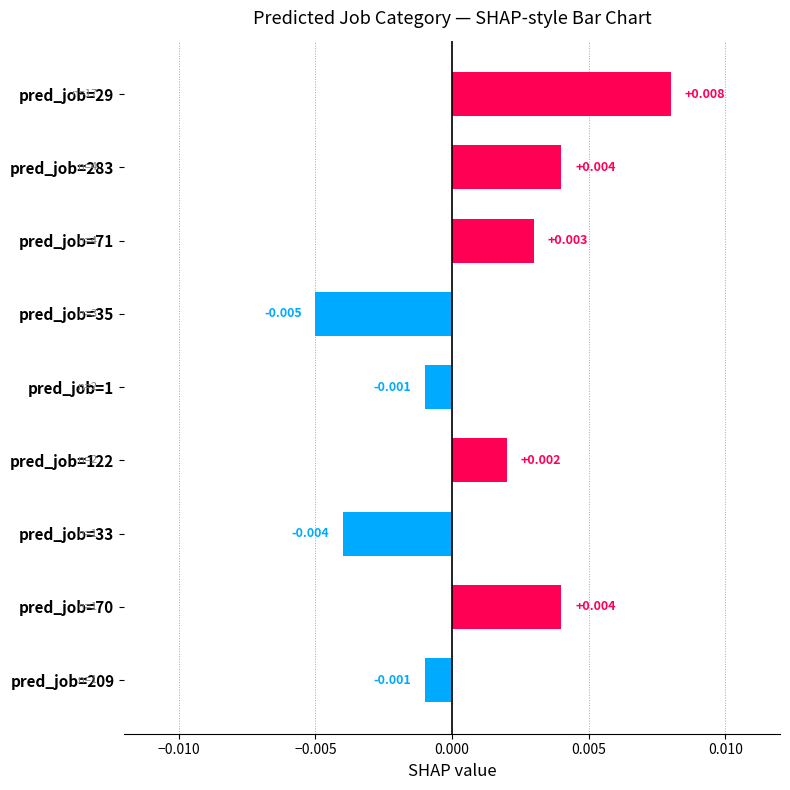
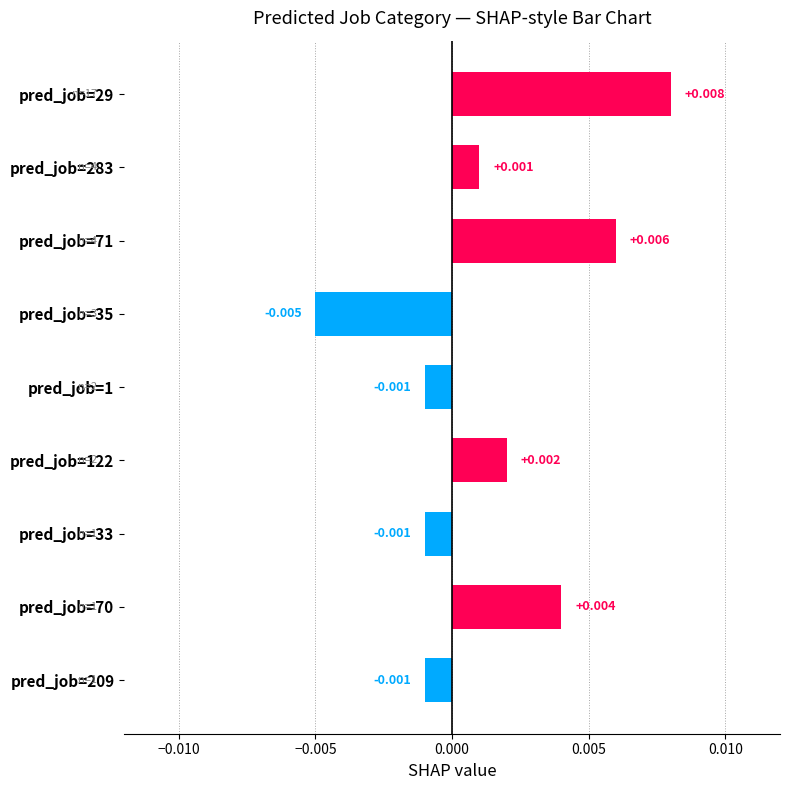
pred_job=283: +0.004 -> +0.001
pred_job=71: +0.003 -> +0.006
pred_job=33: -0.004 -> -0.001
